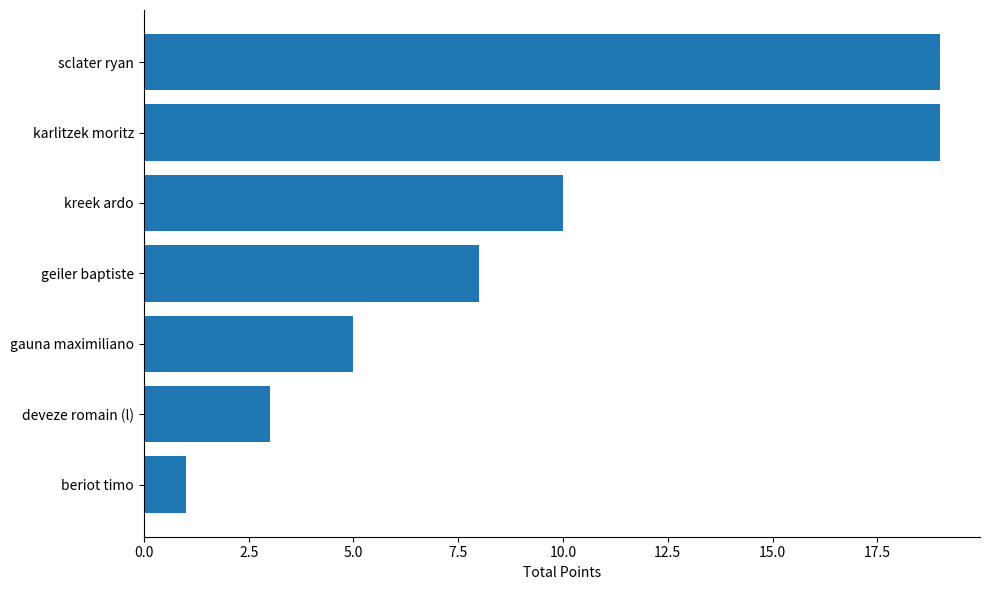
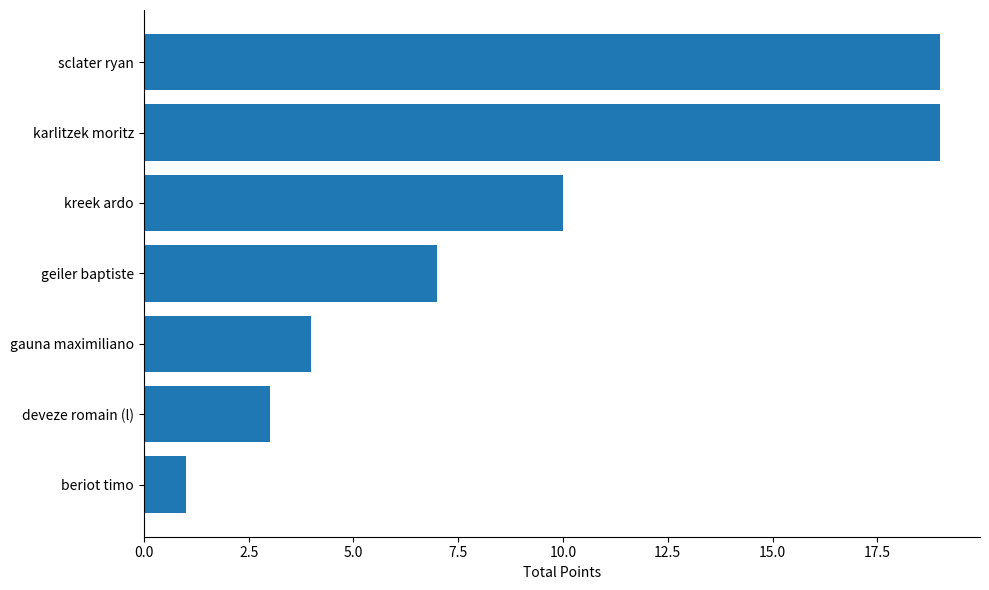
geiler baptiste: 8 -> 7
gauna maximiliano: 5 -> 4
